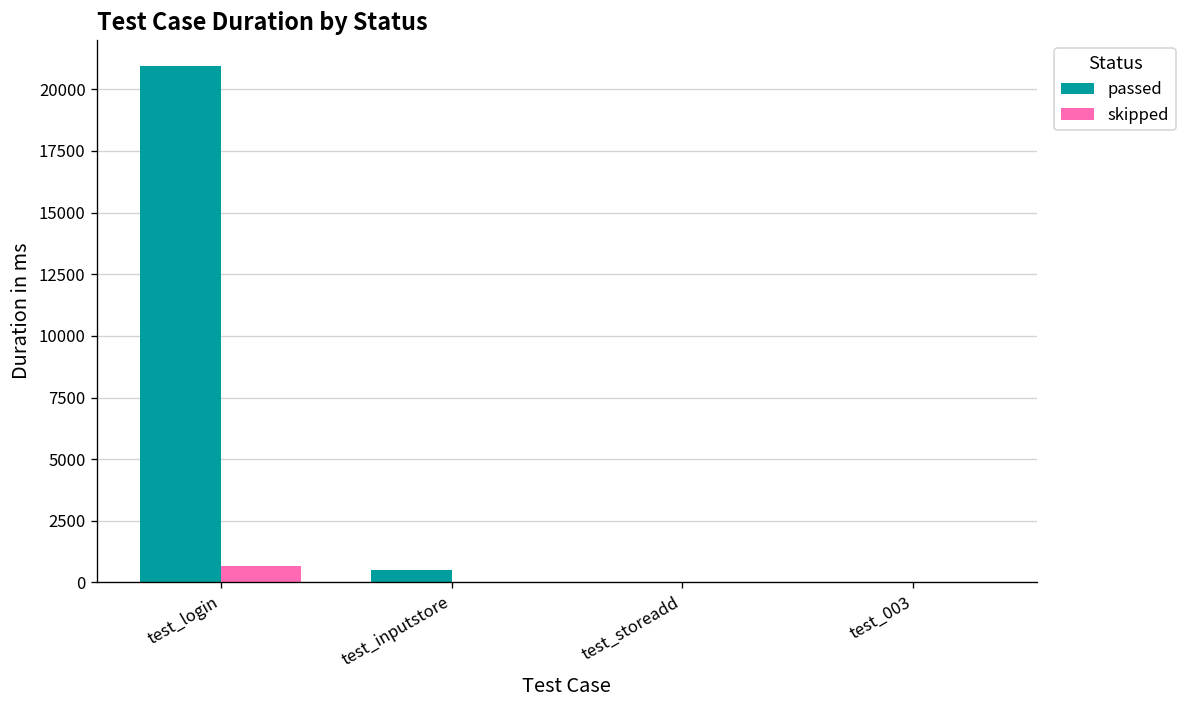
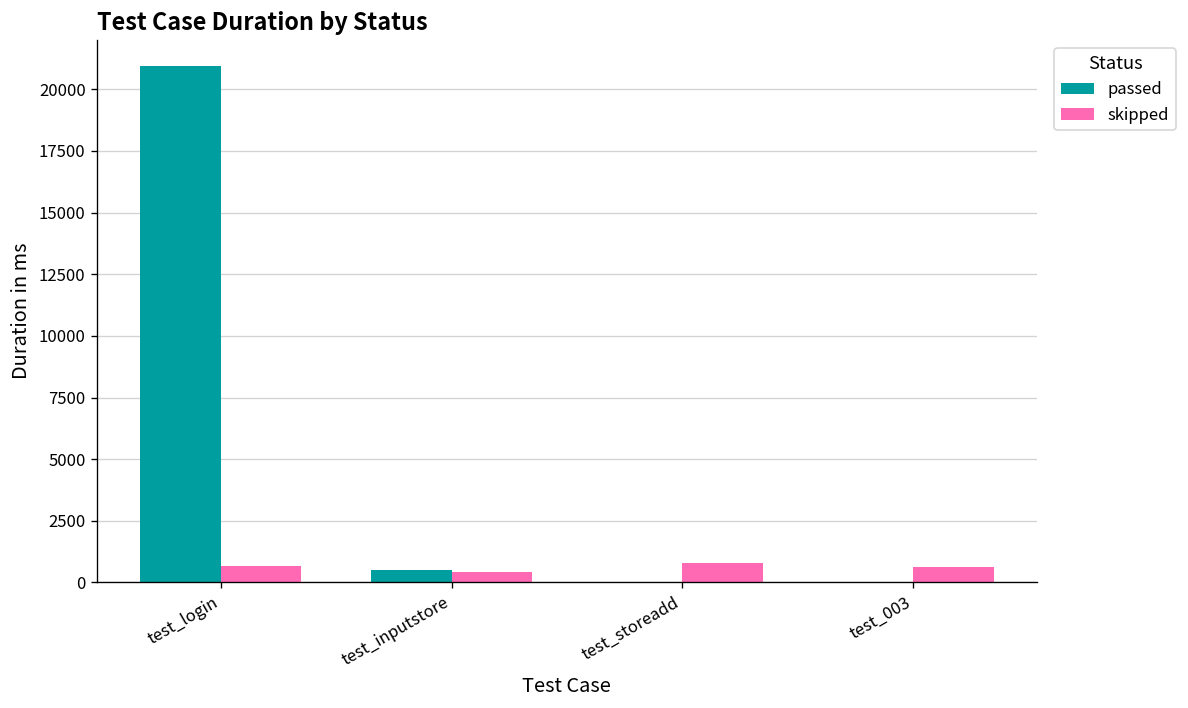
skipped, test_inputstore: 0 -> 400
skipped, test_storeadd: 0 -> 800
skipped, test_003: 0 -> 600
